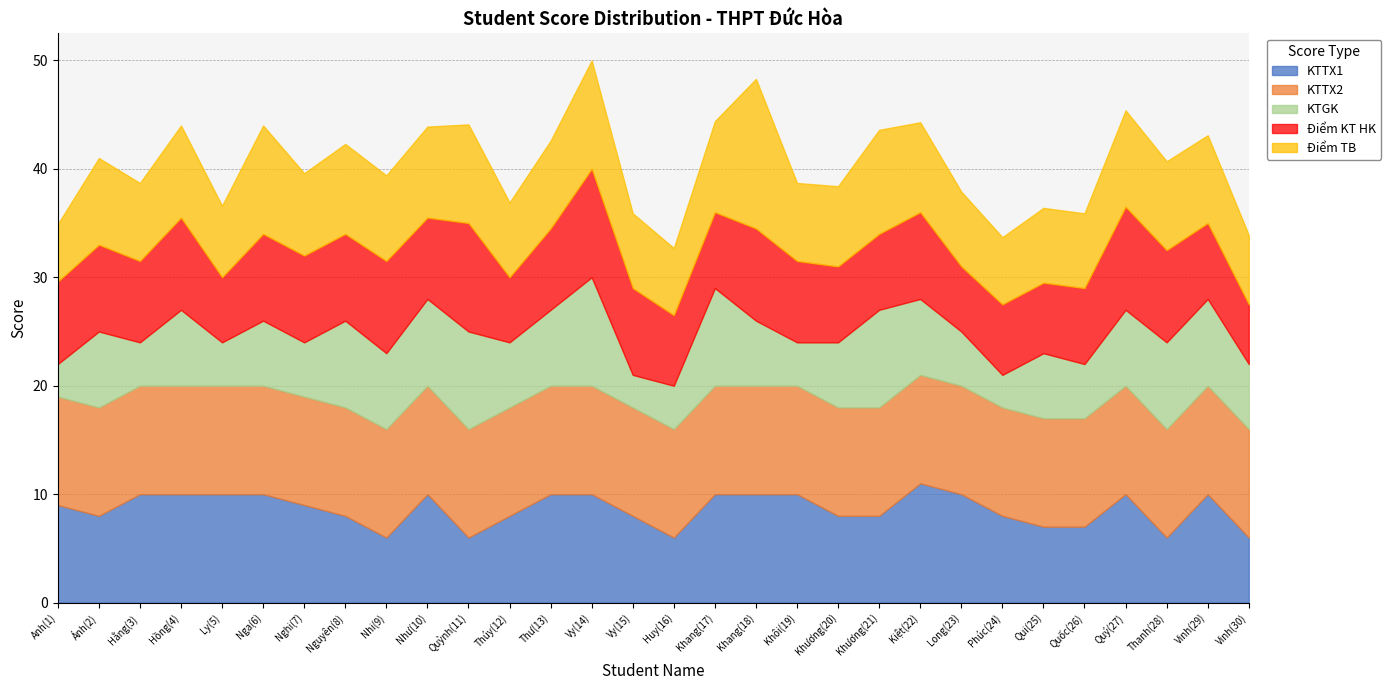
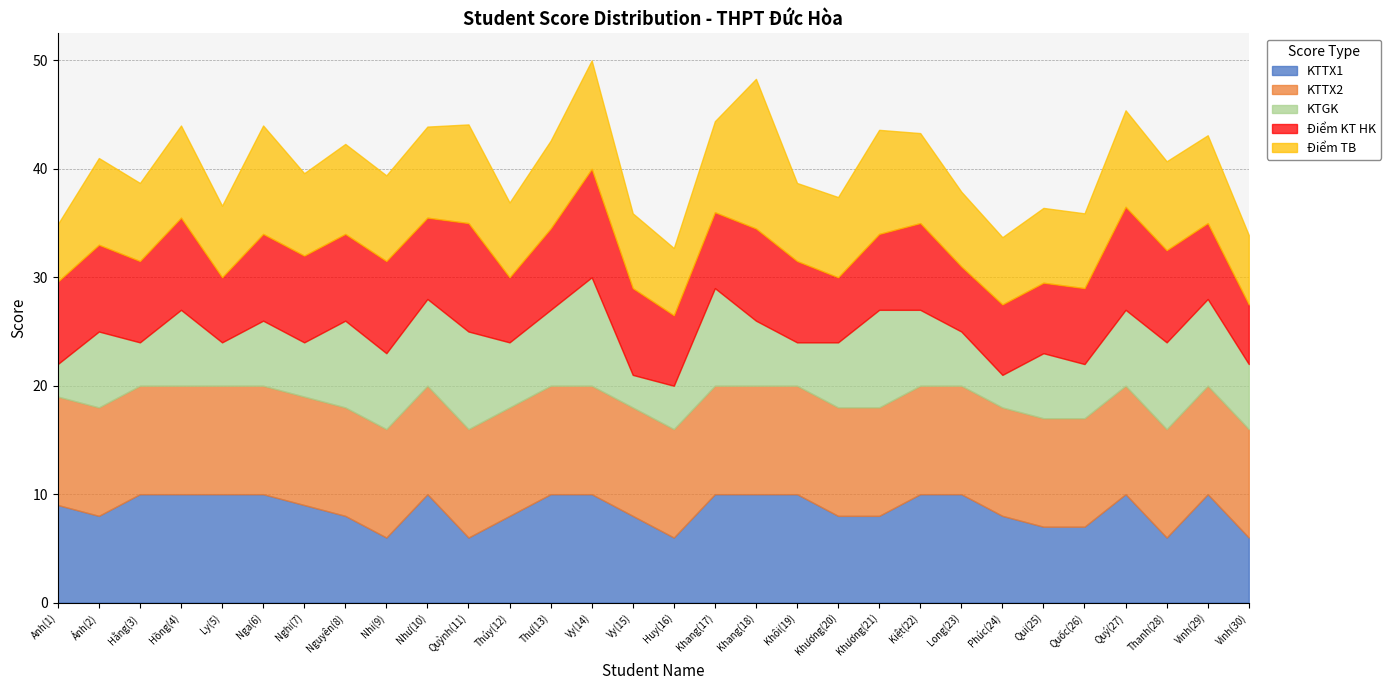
Điểm KT HK, Khương(20): 7 -> 6
KTTX1, Kiệt(22): 11 -> 10
